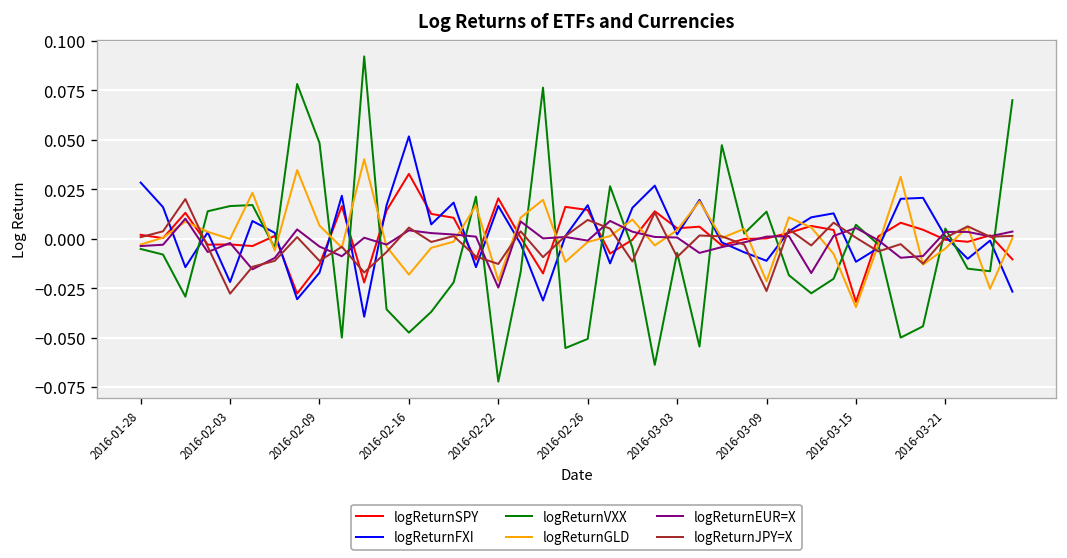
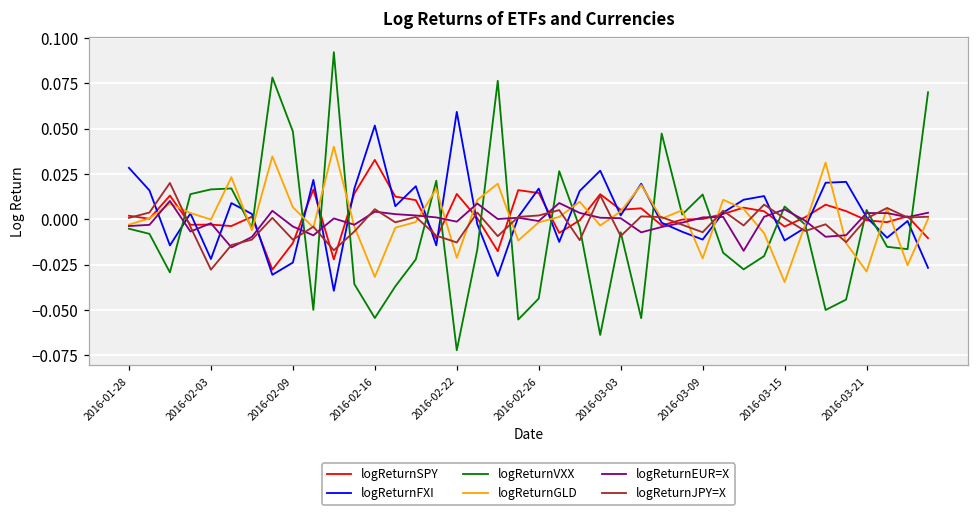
logReturnFXI, 2016-02-09: -0.017 -> -0.024
logReturnVXX, 2016-02-16: -0.047 -> -0.054
logReturnGLD, 2016-02-16: -0.018 -> -0.032
logReturnSPY, 2016-02-22: 0.020 -> 0.014
logReturnFXI, 2016-02-22: 0.017 -> 0.059
logReturnEUR=X, 2016-02-22: -0.025 -> -0.001
logReturnVXX, 2016-02-26: -0.051 -> -0.044
logReturnJPY=X, 2016-02-26: 0.010 -> 0.002
logReturnJPY=X, 2016-03-09: -0.026 -> -0.007
logReturnSPY, 2016-03-15: -0.032 -> -0.004
logReturnGLD, 2016-03-21: -0.005 -> -0.029
